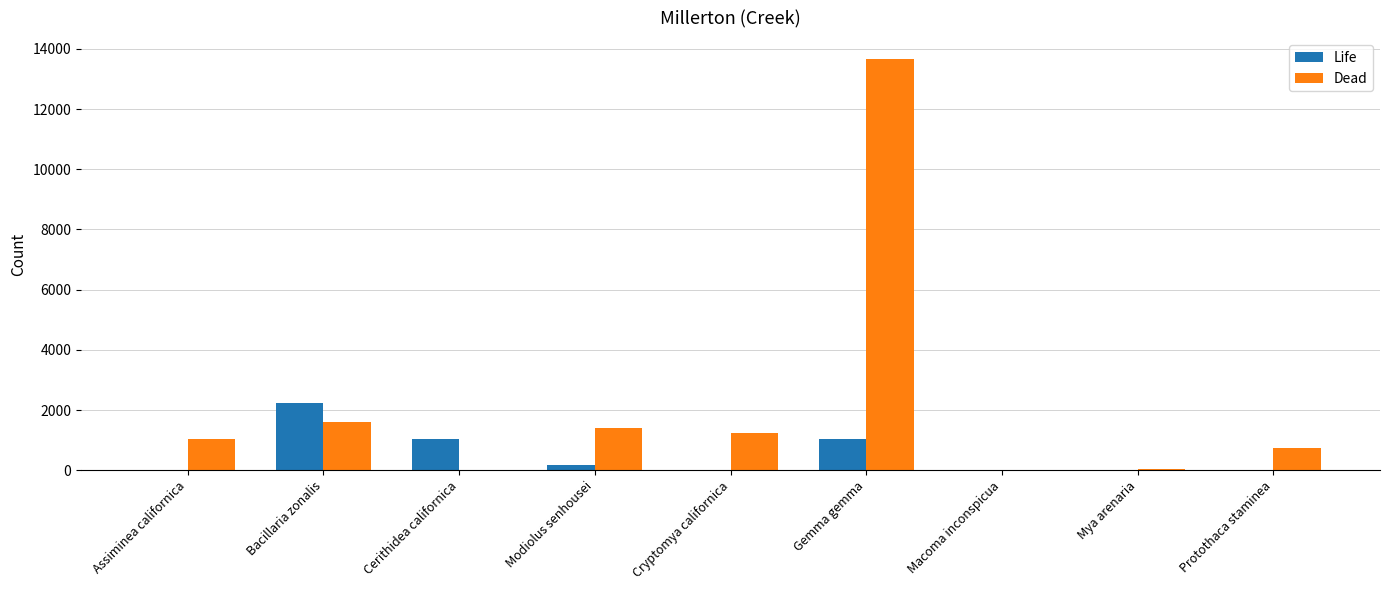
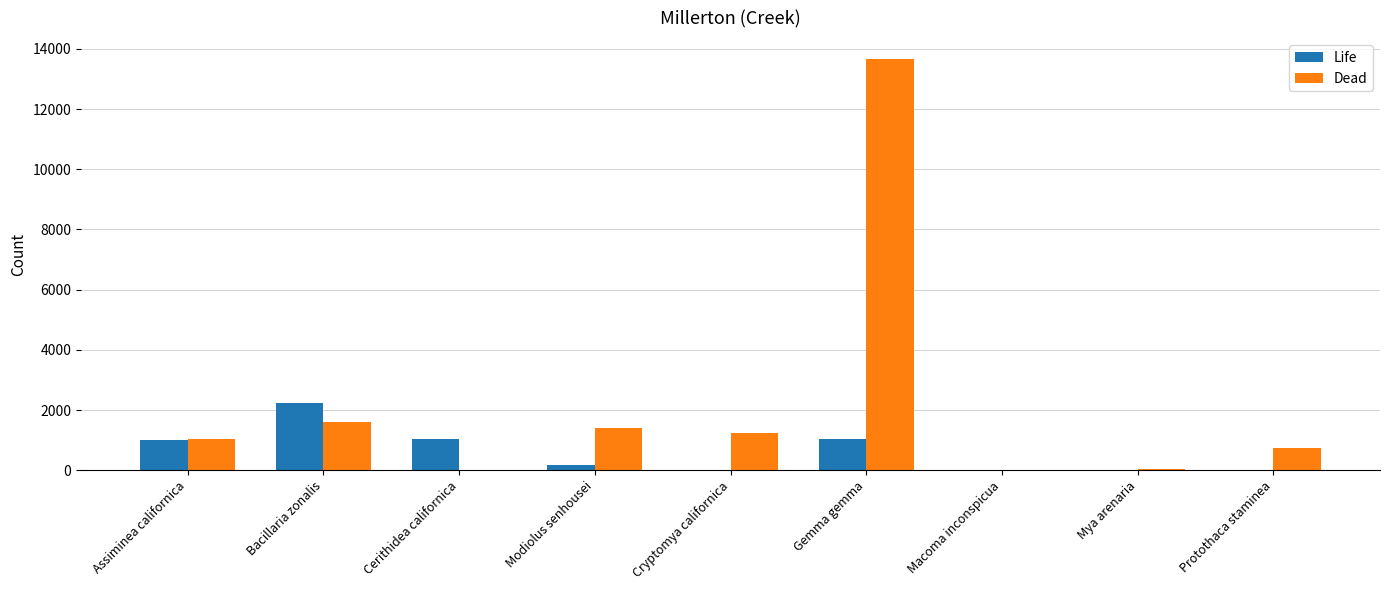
Life, Assiminea californica: 0 -> 1000
